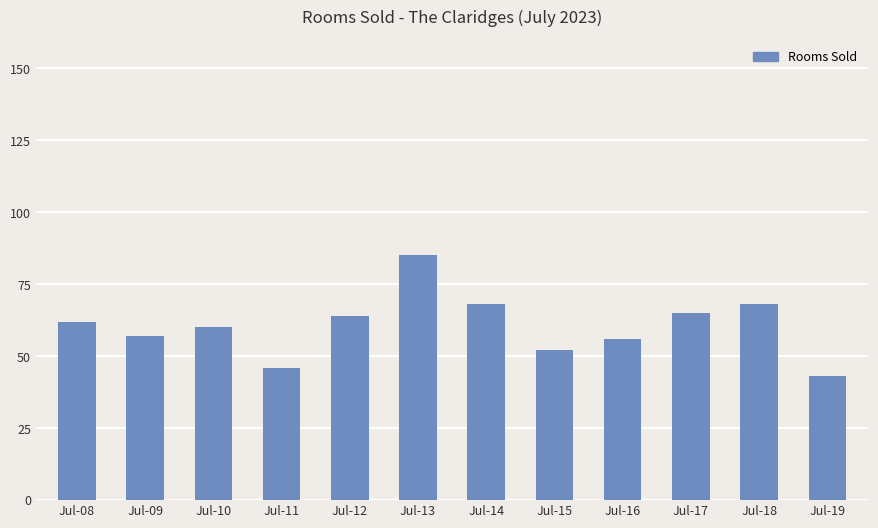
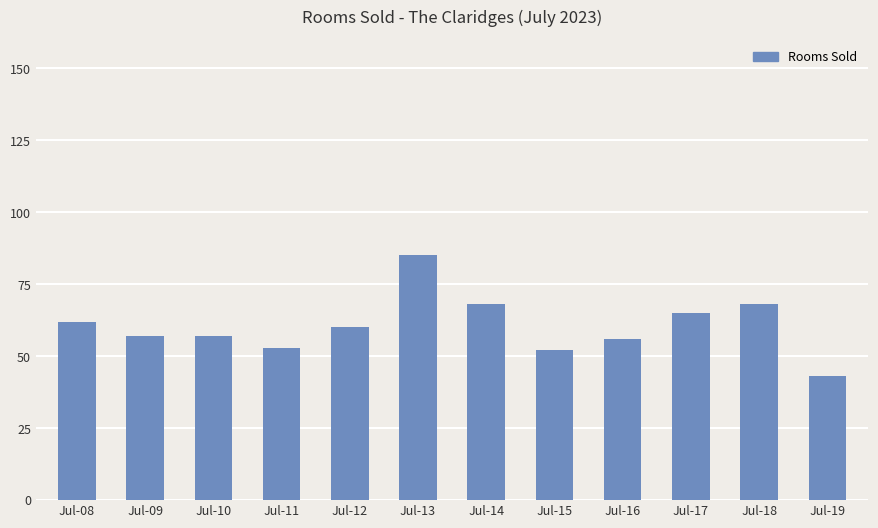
Jul-10: 60 -> 57
Jul-11: 46 -> 53
Jul-12: 64 -> 60
